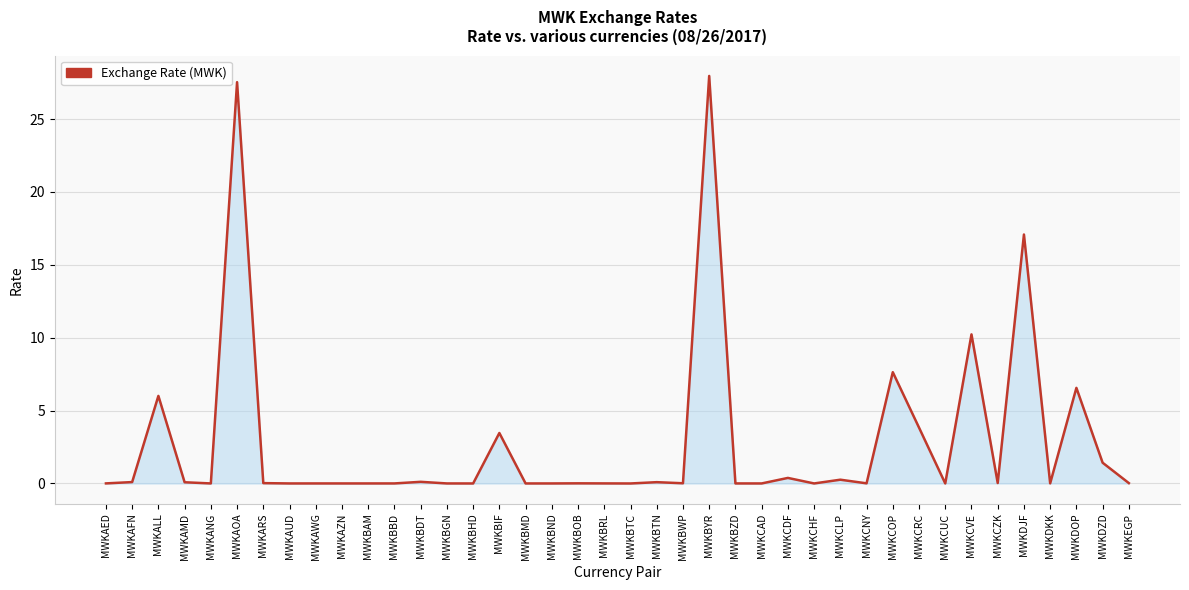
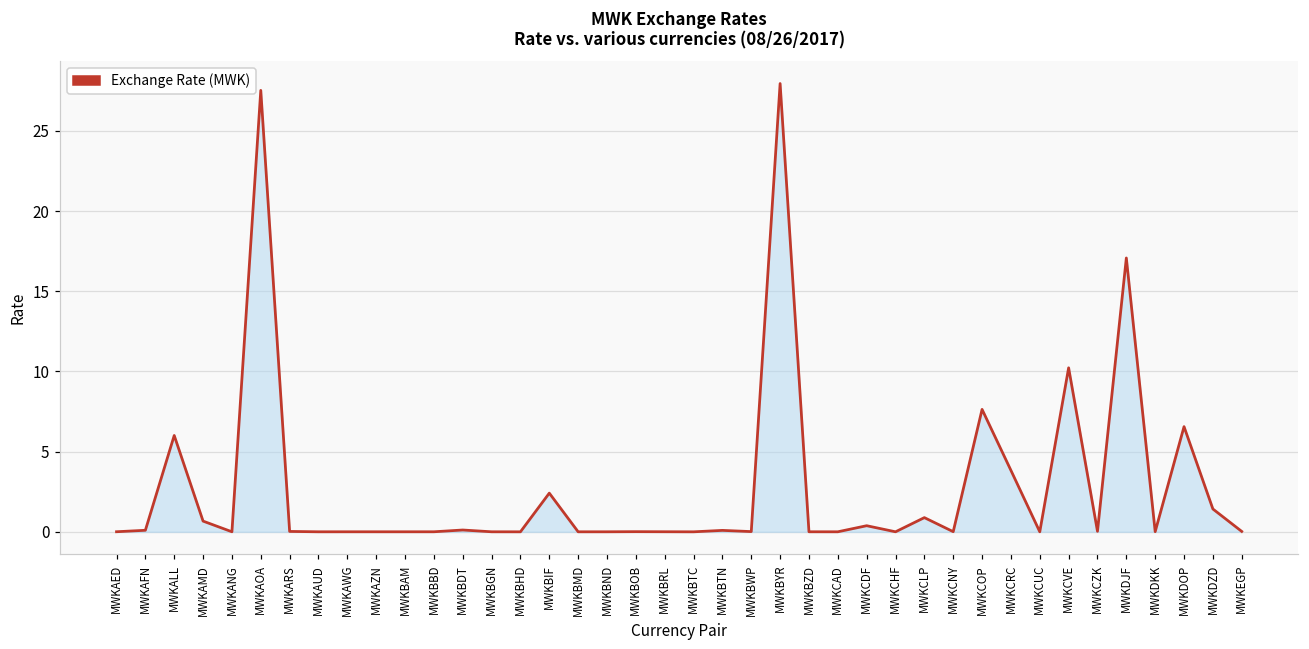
MWKAMD: 0.1 -> 0.7
MWKBIF: 3.5 -> 2.4
MWKCLP: 0.3 -> 0.9
